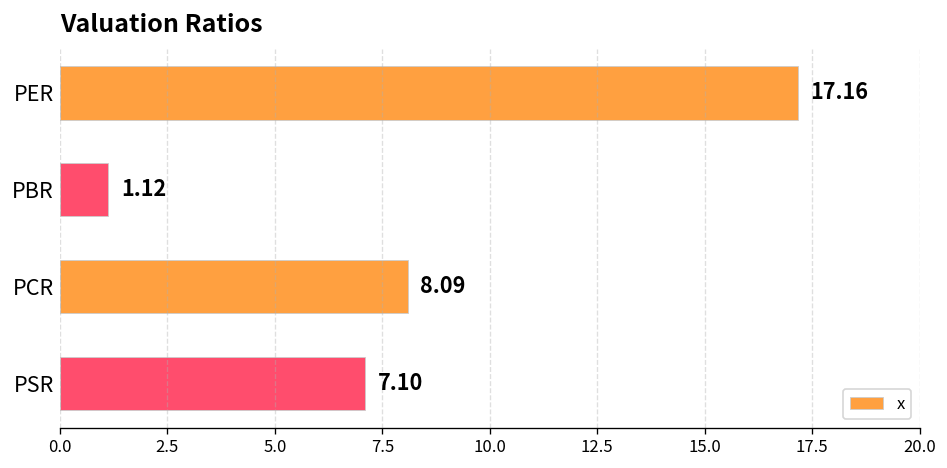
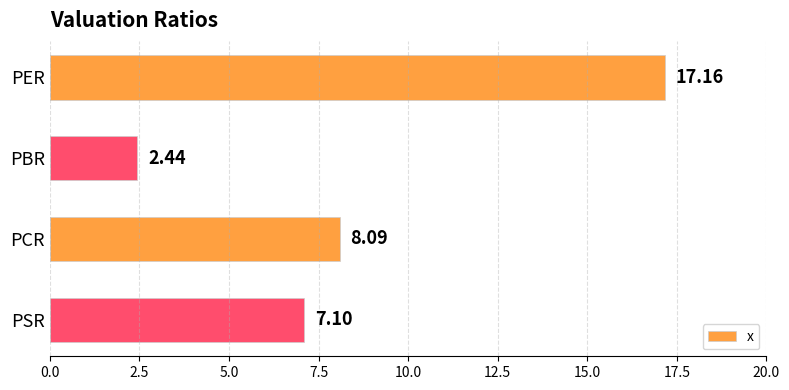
PBR: 1.12 -> 2.44
